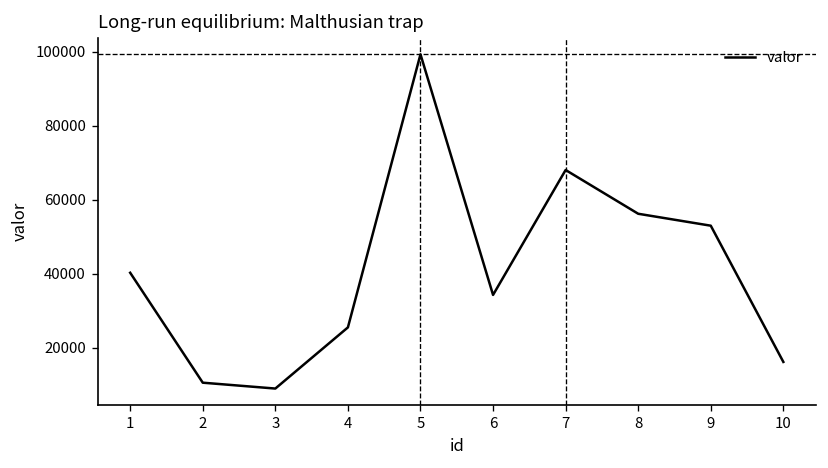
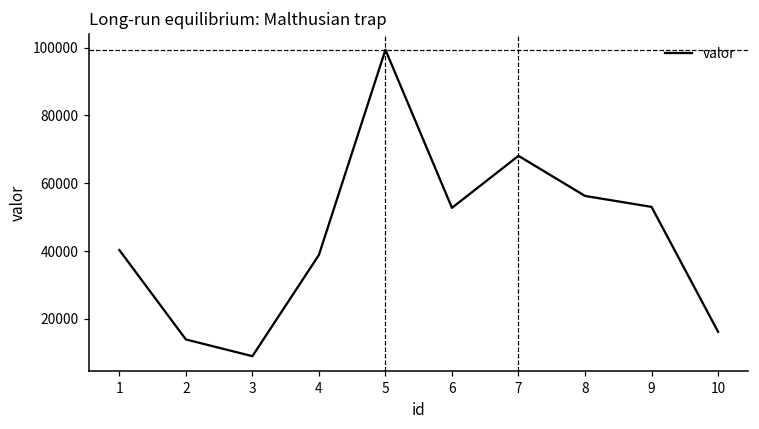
2: 11000 -> 14000
4: 26000 -> 39000
6: 34000 -> 53000
